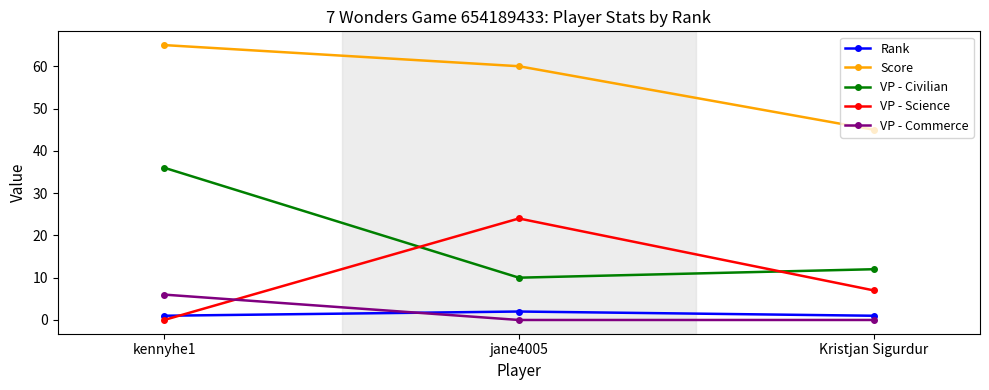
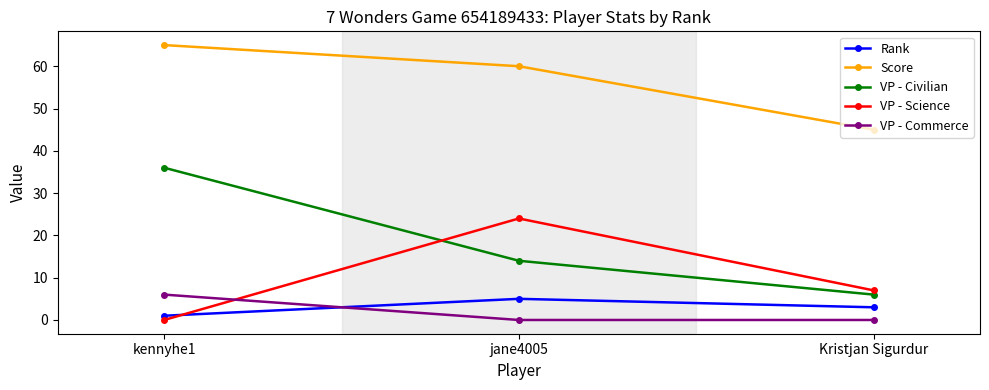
Rank, jane4005: 2 -> 5
VP - Civilian, jane4005: 10 -> 14
Rank, Kristjan Sigurdur: 1 -> 3
VP - Civilian, Kristjan Sigurdur: 12 -> 6
